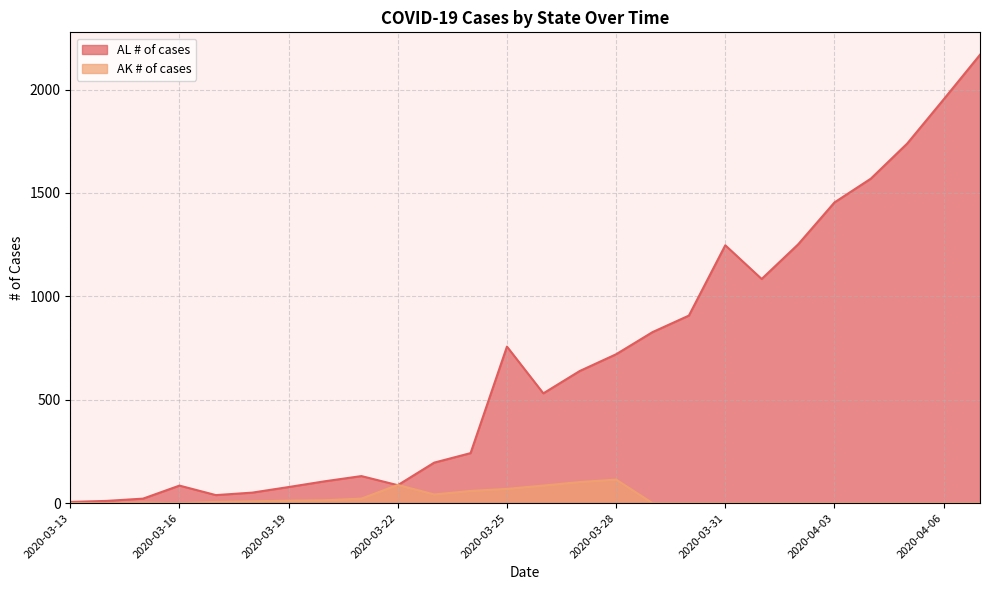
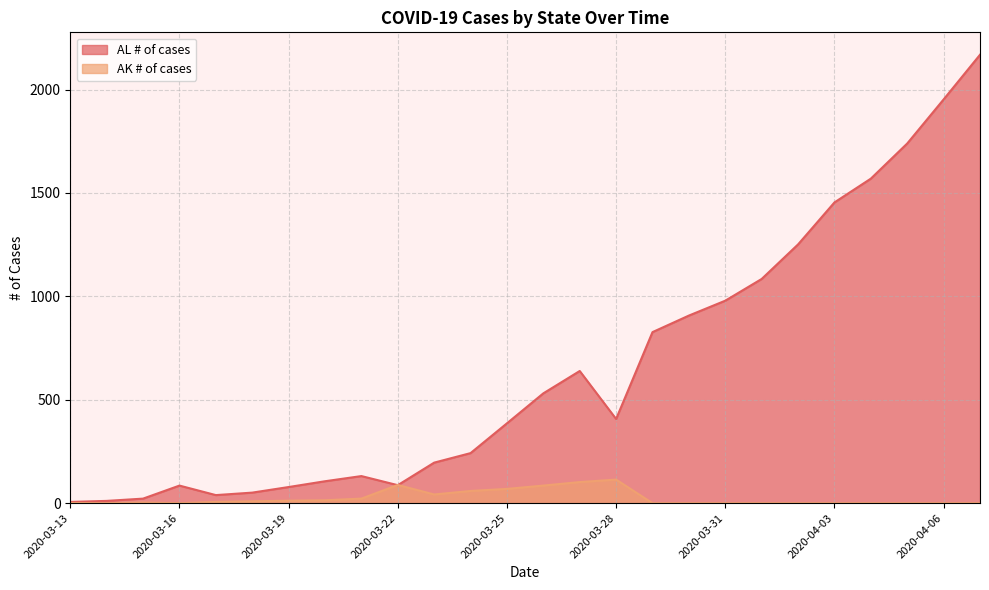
AL # of cases, 2020-03-25: 760 -> 390
AL # of cases, 2020-03-28: 720 -> 410
AL # of cases, 2020-03-31: 1250 -> 980
